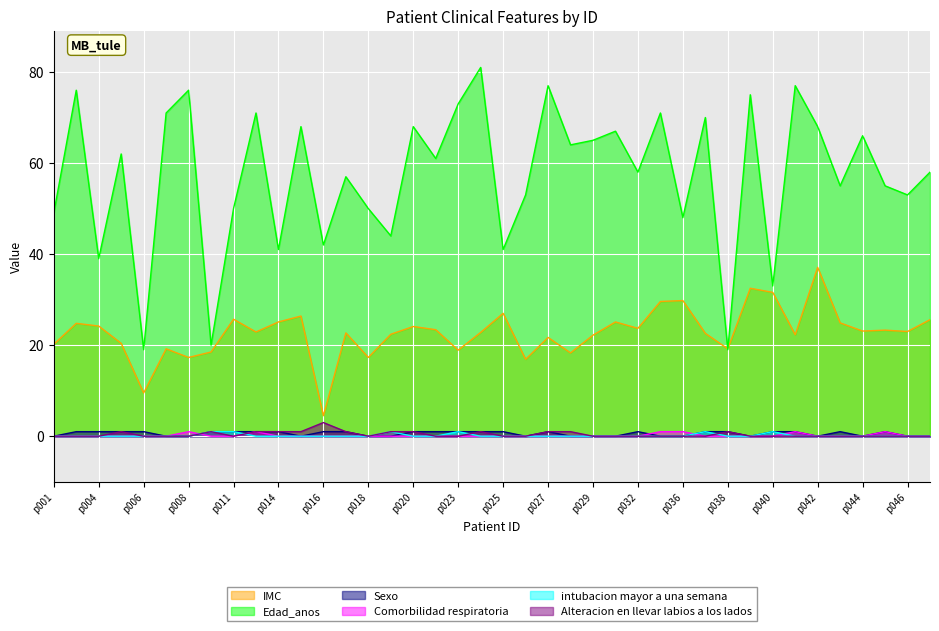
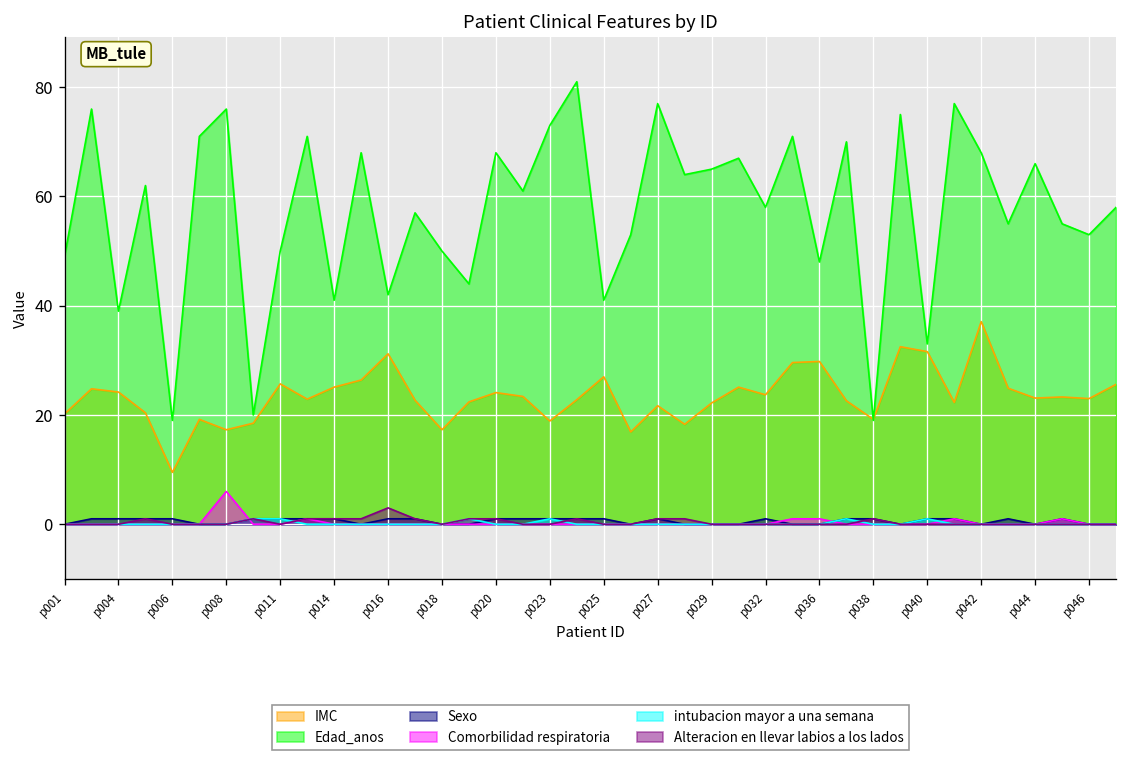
Comorbilidad respiratoria, p008: 1 -> 6
IMC, p016: 5 -> 31
